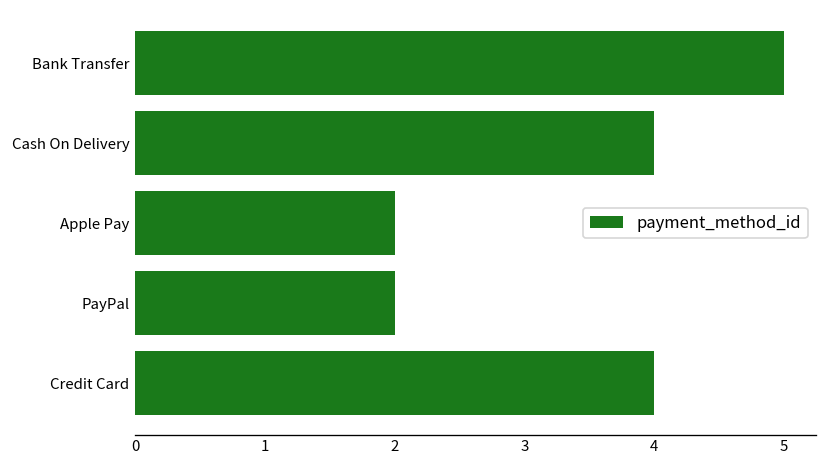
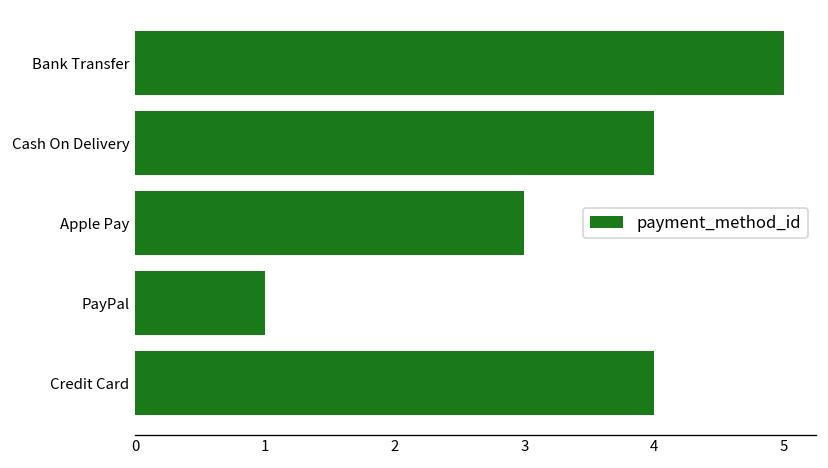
Apple Pay: 2 -> 3
PayPal: 2 -> 1
